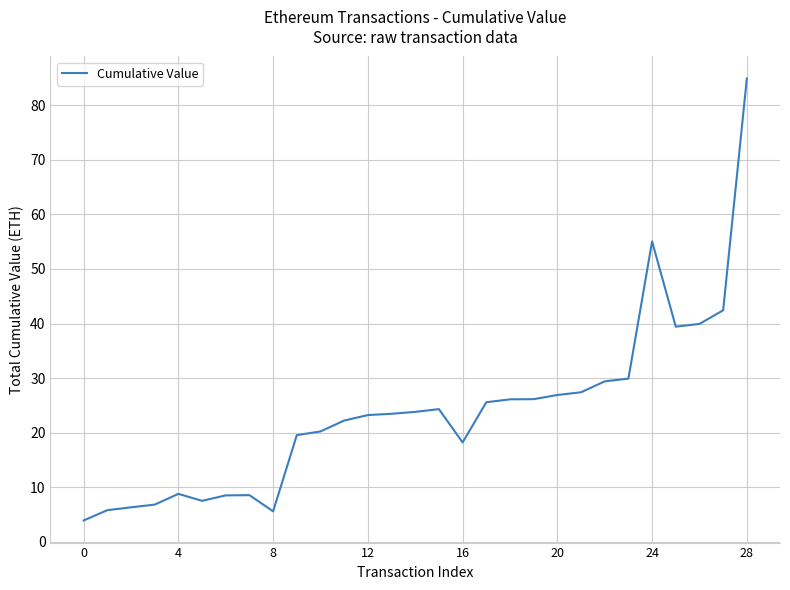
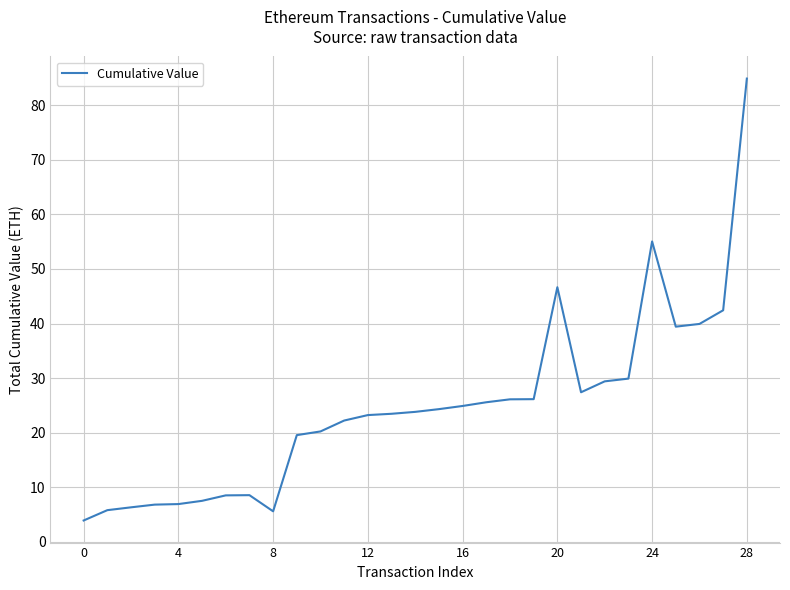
4: 9 -> 7
16: 18 -> 25
20: 27 -> 47
